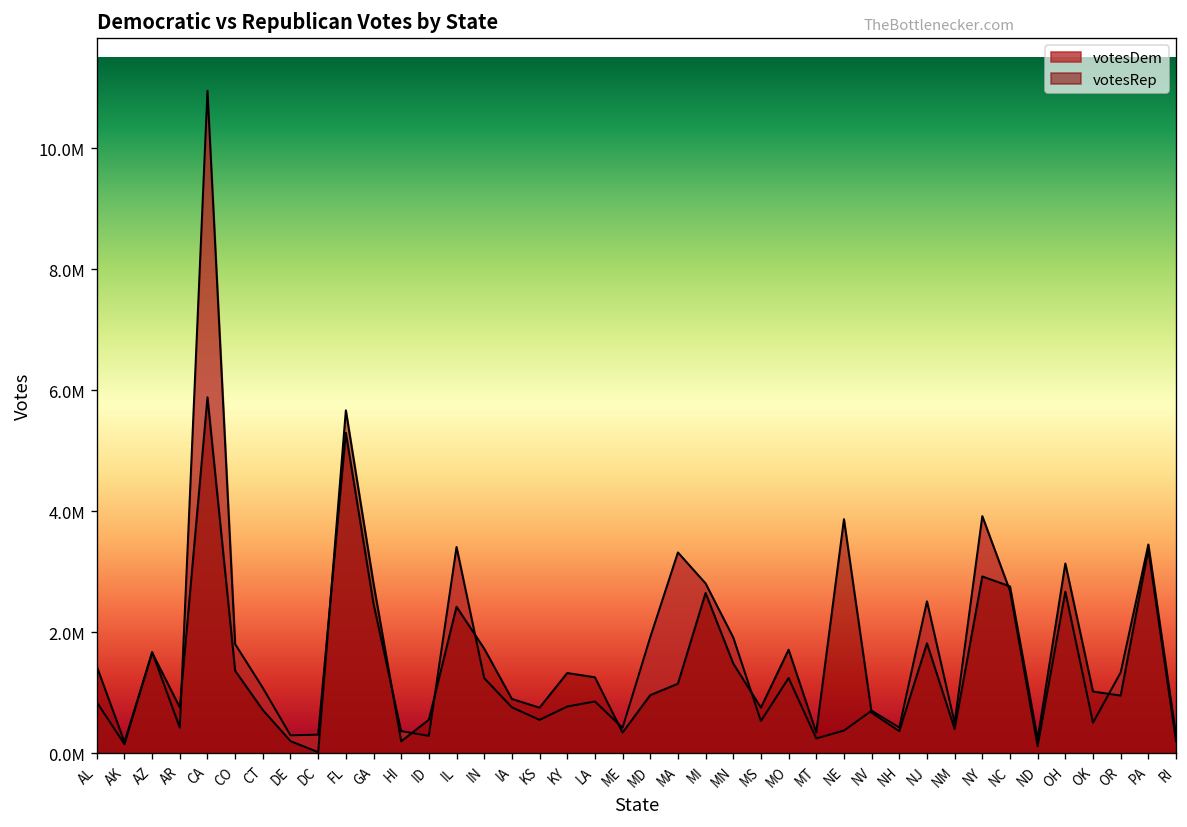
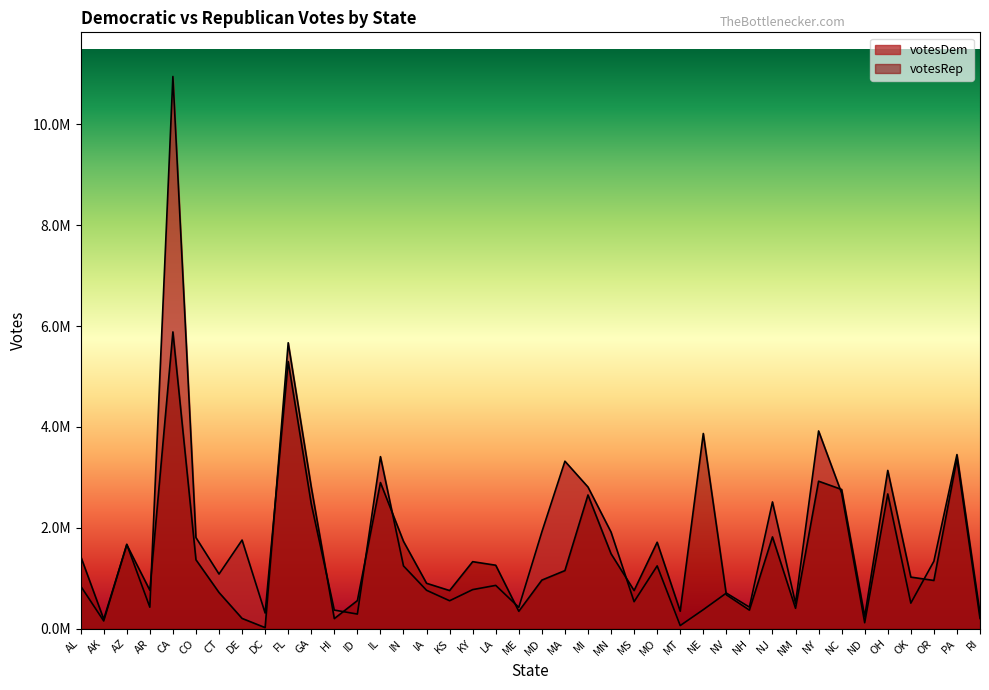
votesDem, DE: 300000 -> 1800000
votesRep, IL: 2400000 -> 2900000
votesDem, MT: 200000 -> 100000
